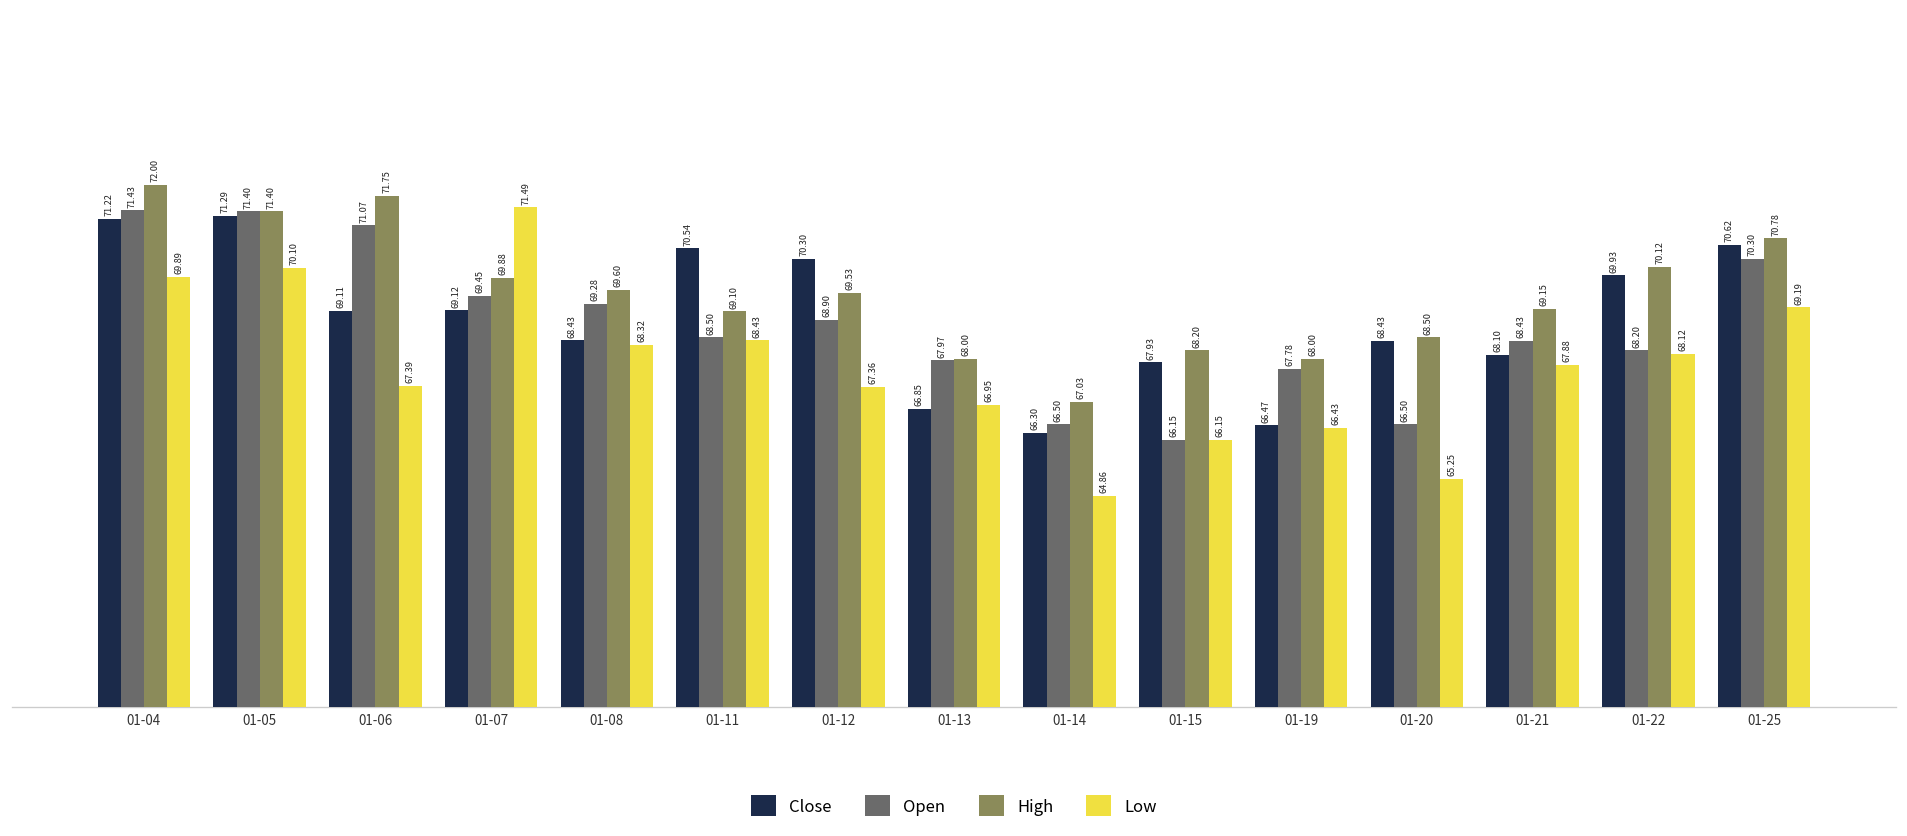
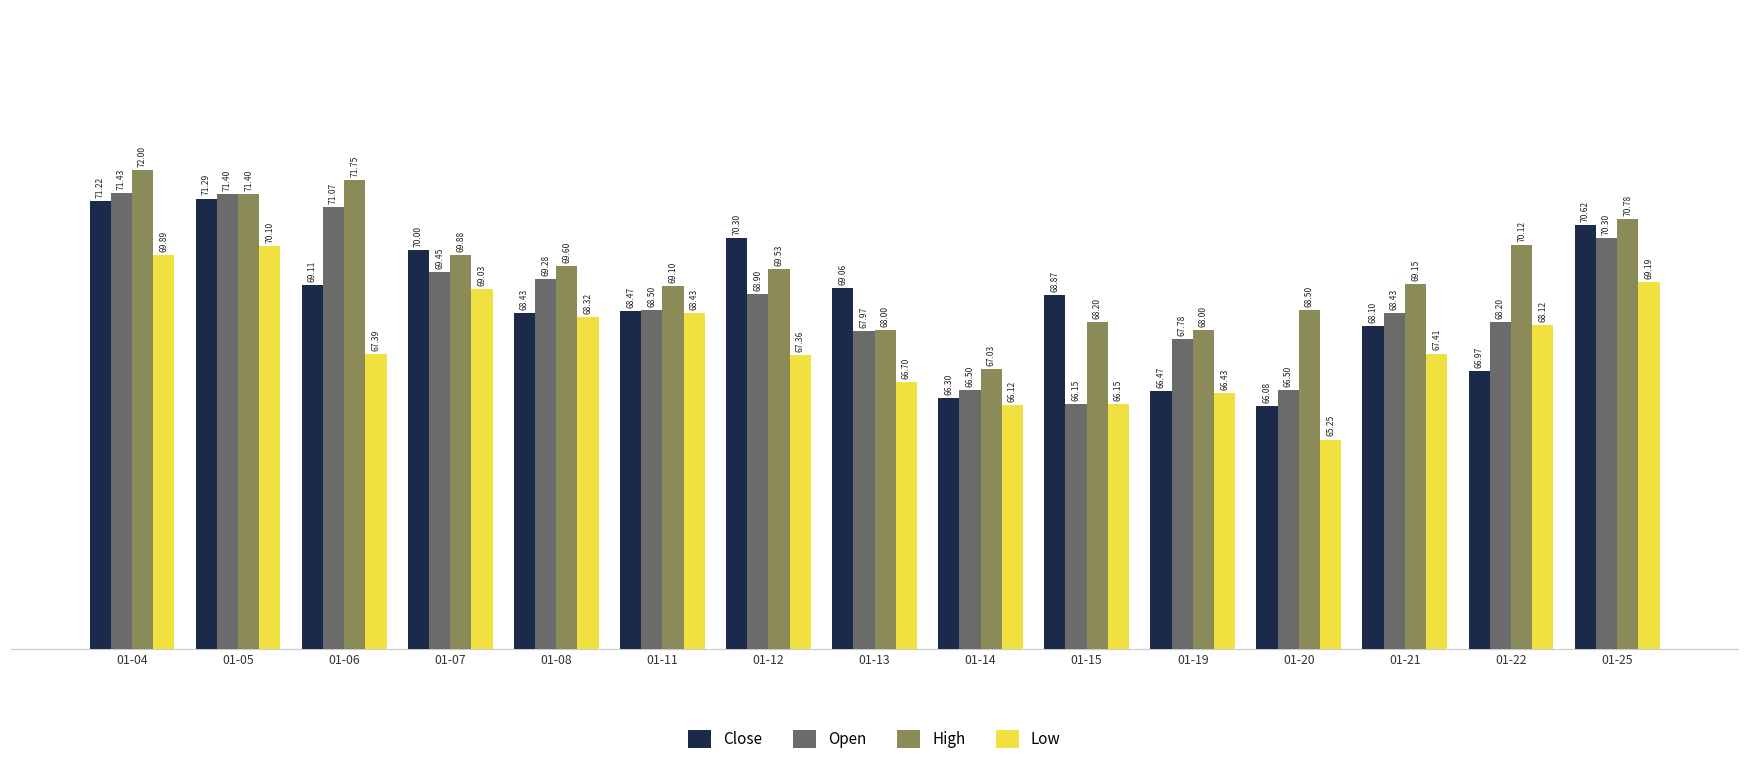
Close, 01-07: 69.12 -> 70.00
Low, 01-07: 71.49 -> 69.03
Close, 01-11: 70.54 -> 68.47
Close, 01-13: 66.85 -> 69.06
Low, 01-13: 66.95 -> 66.70
Low, 01-14: 64.86 -> 66.12
Close, 01-15: 67.93 -> 68.87
Close, 01-20: 68.43 -> 66.08
Low, 01-21: 67.88 -> 67.41
Close, 01-22: 69.93 -> 66.97
